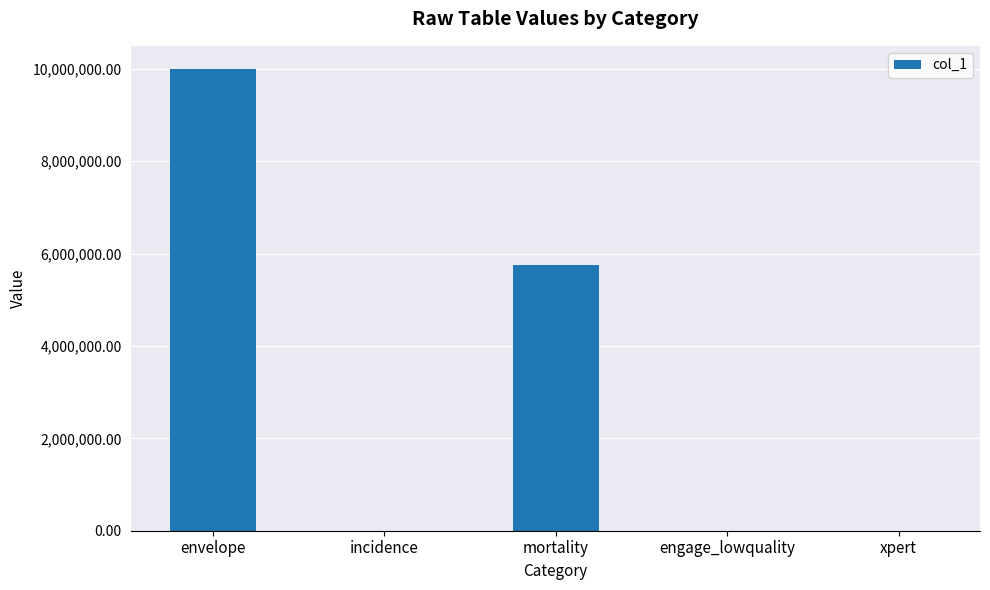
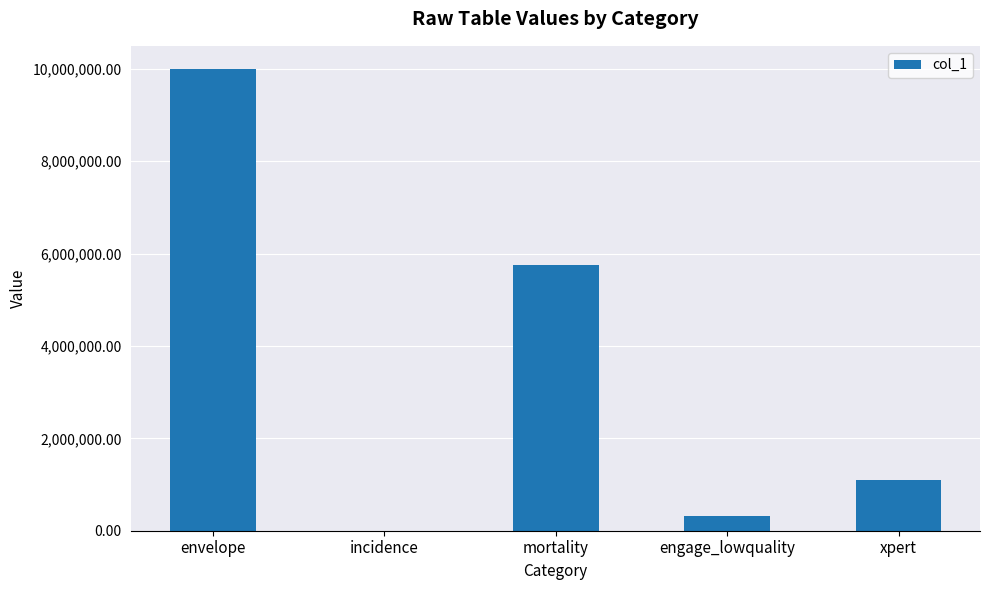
engage_lowquality: 0 -> 300,000
xpert: 0 -> 1,100,000
